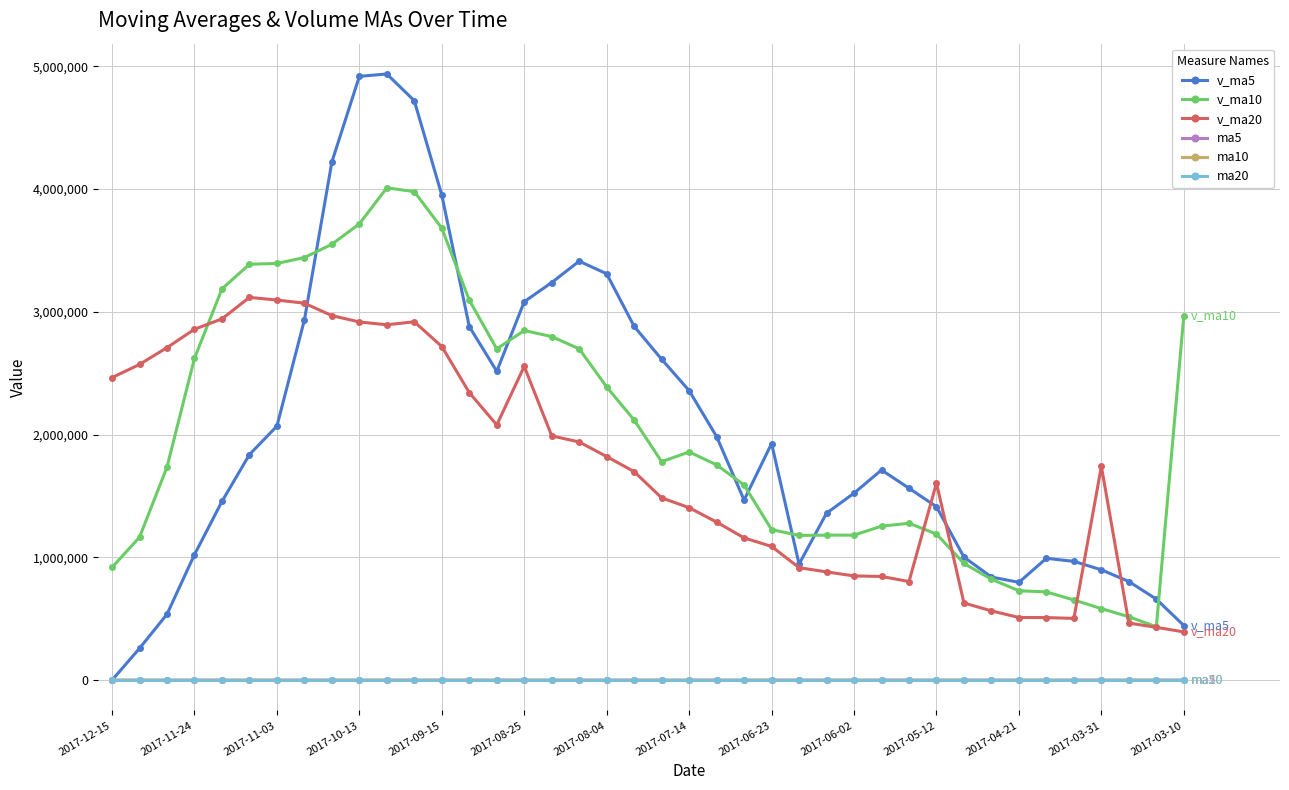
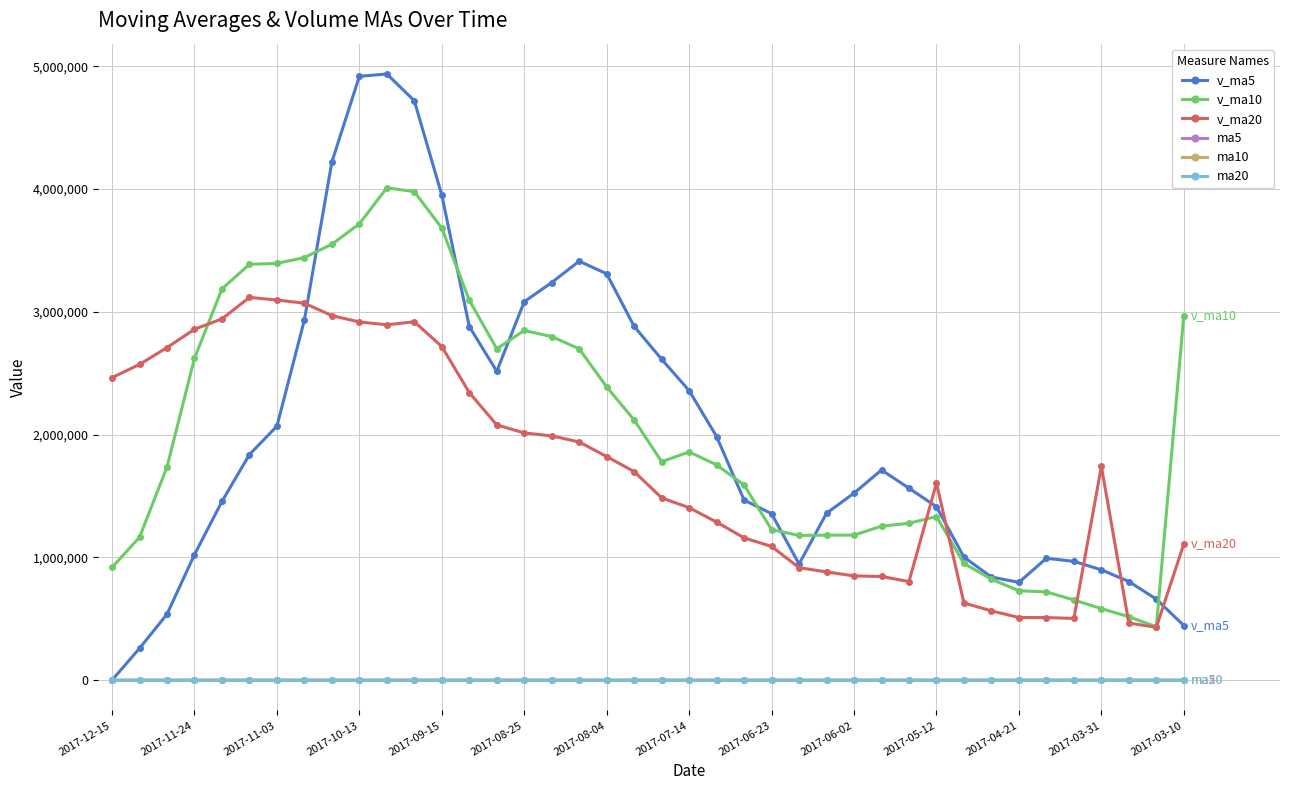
v_ma20, 2017-08-25: 2,560,000 -> 2,010,000
v_ma5, 2017-06-23: 1,930,000 -> 1,360,000
v_ma10, 2017-05-12: 1,190,000 -> 1,330,000
v_ma20, 2017-03-10: 390,000 -> 1,110,000
